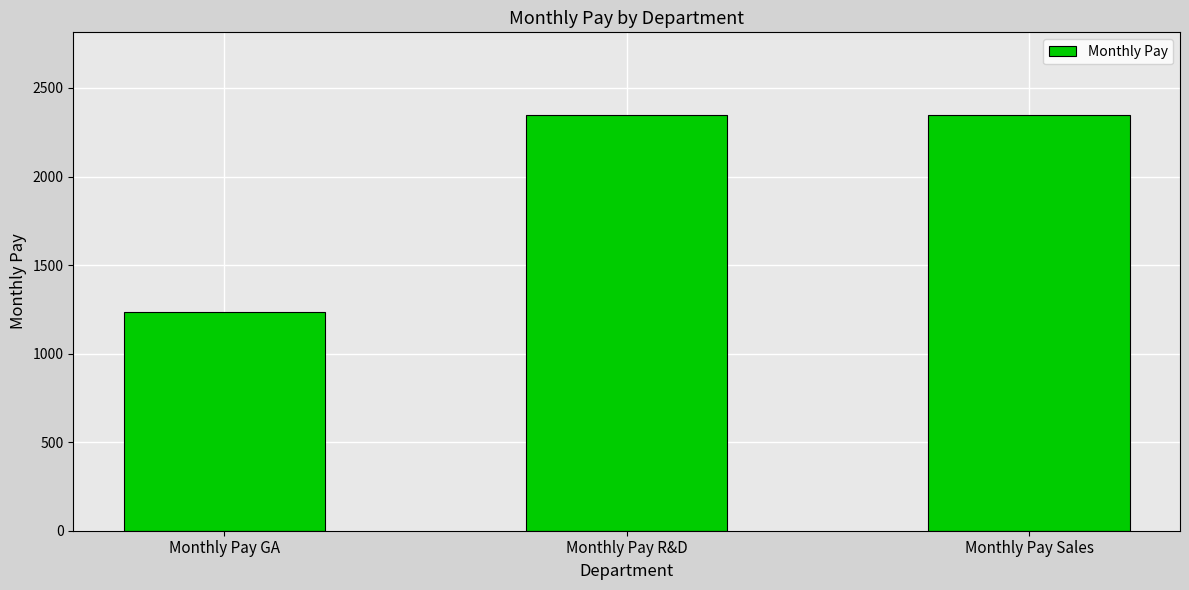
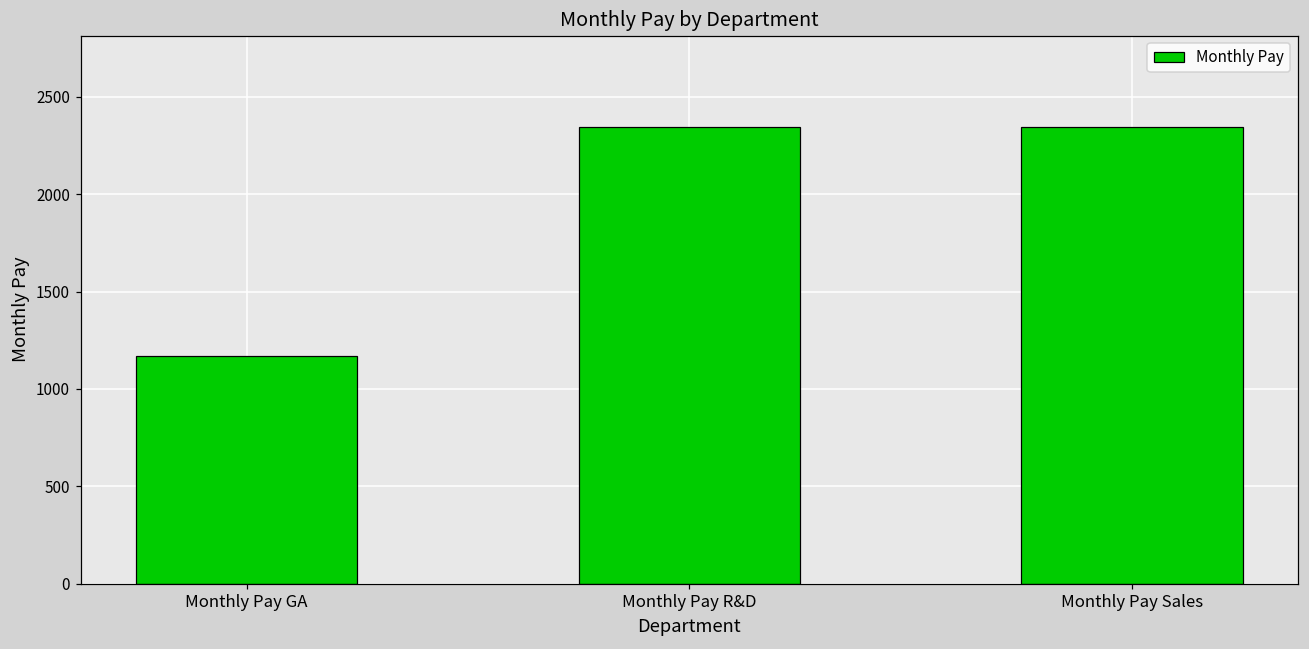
Monthly Pay GA: 1230 -> 1170
